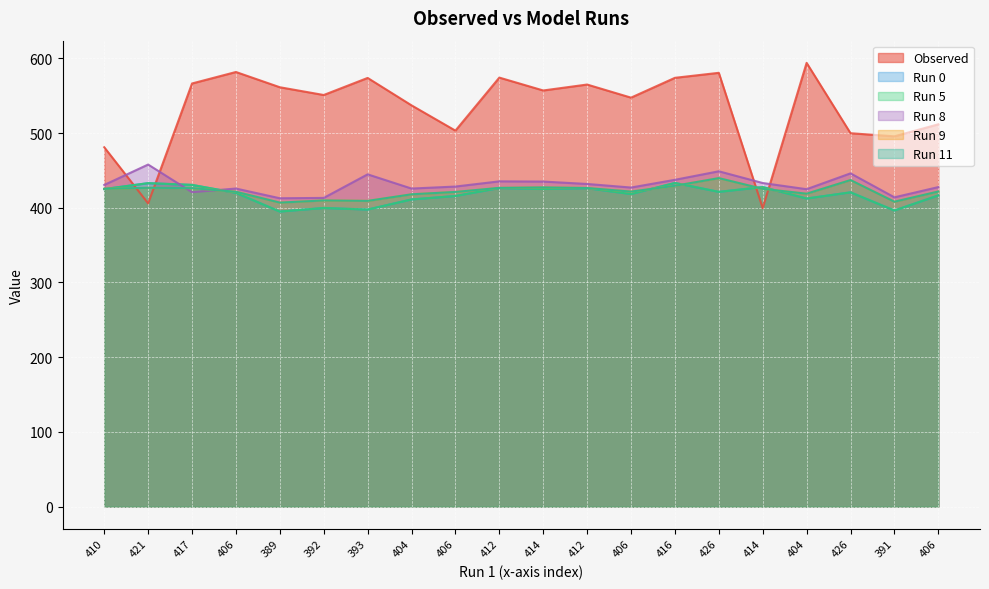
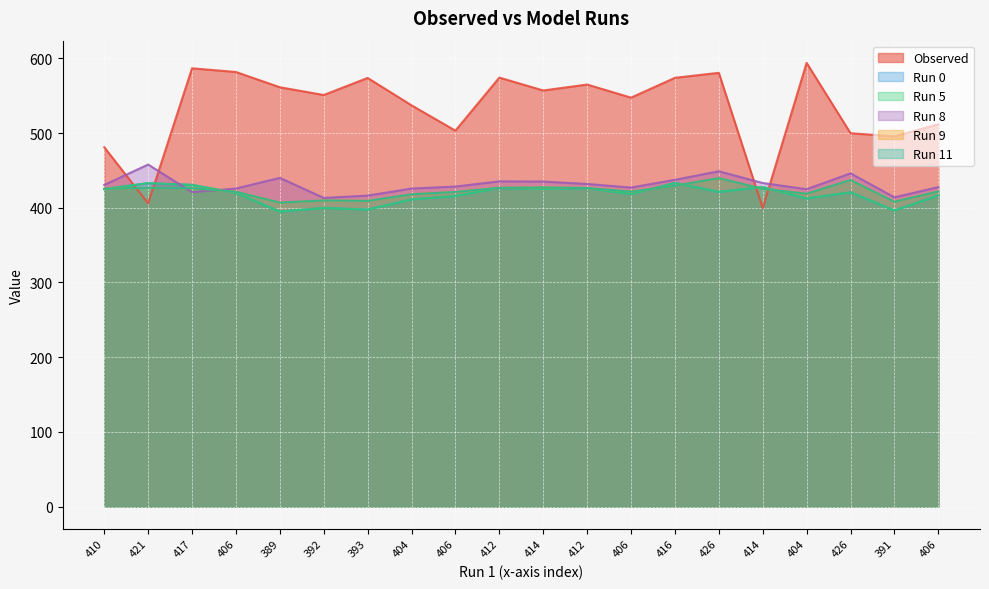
Observed, 417: 570 -> 590
Run 8, 389: 410 -> 440
Run 8, 393: 440 -> 420
